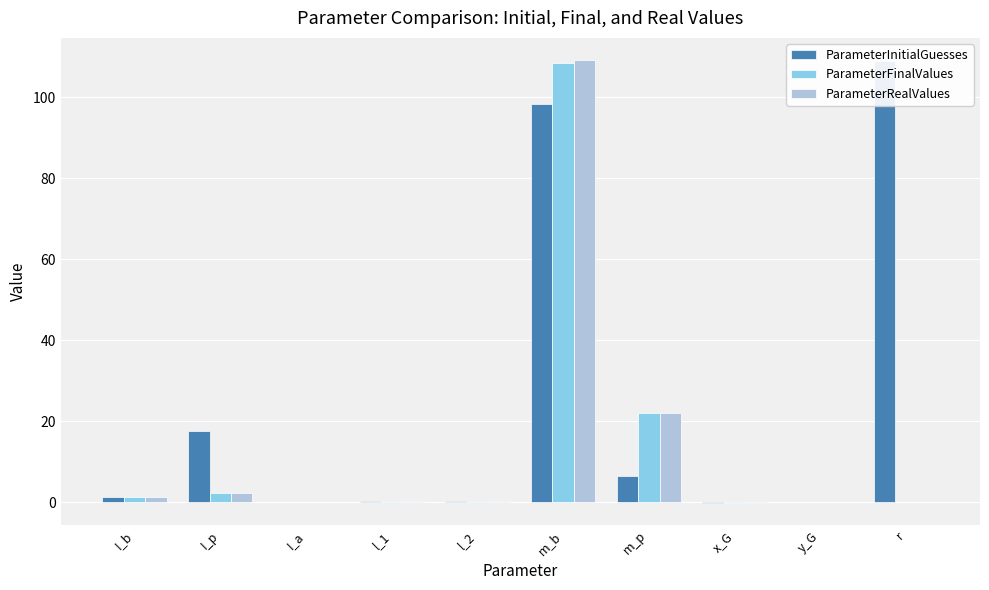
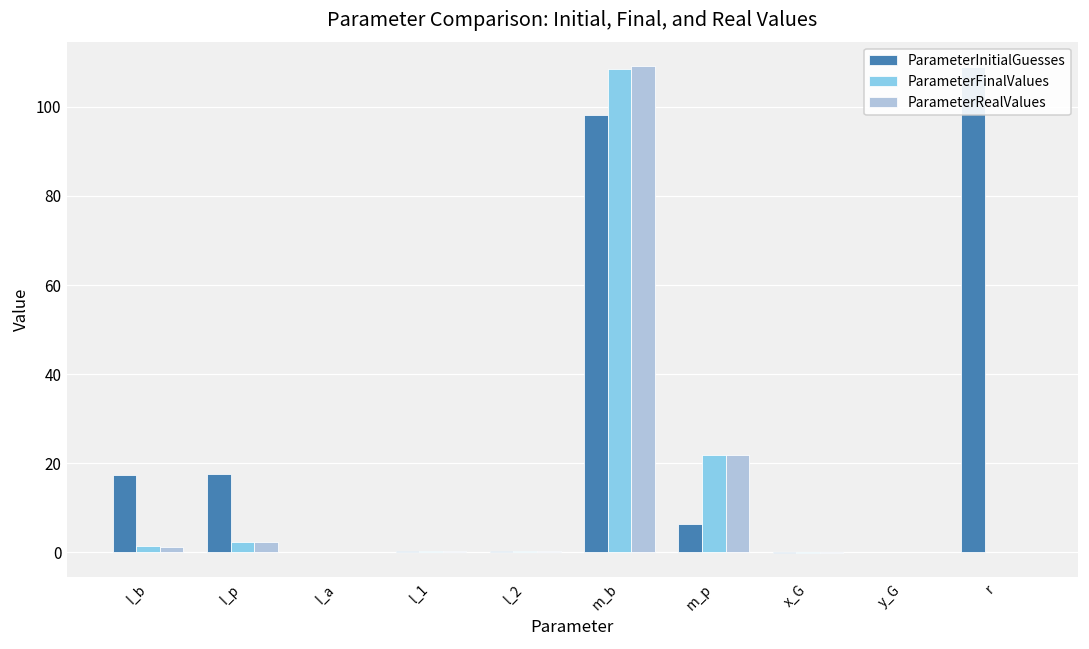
ParameterInitialGuesses, I_b: 1 -> 17
